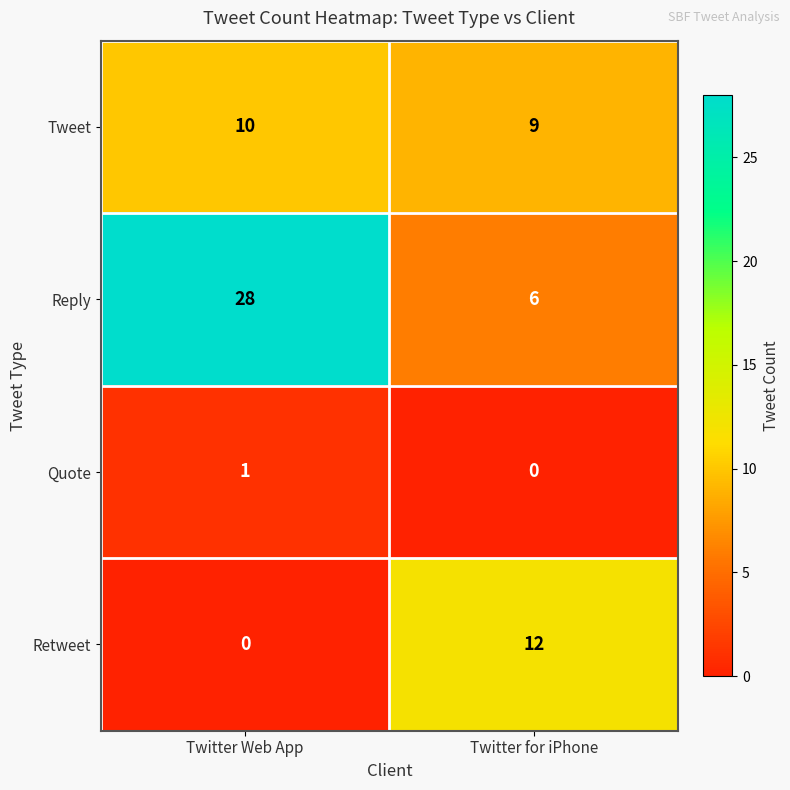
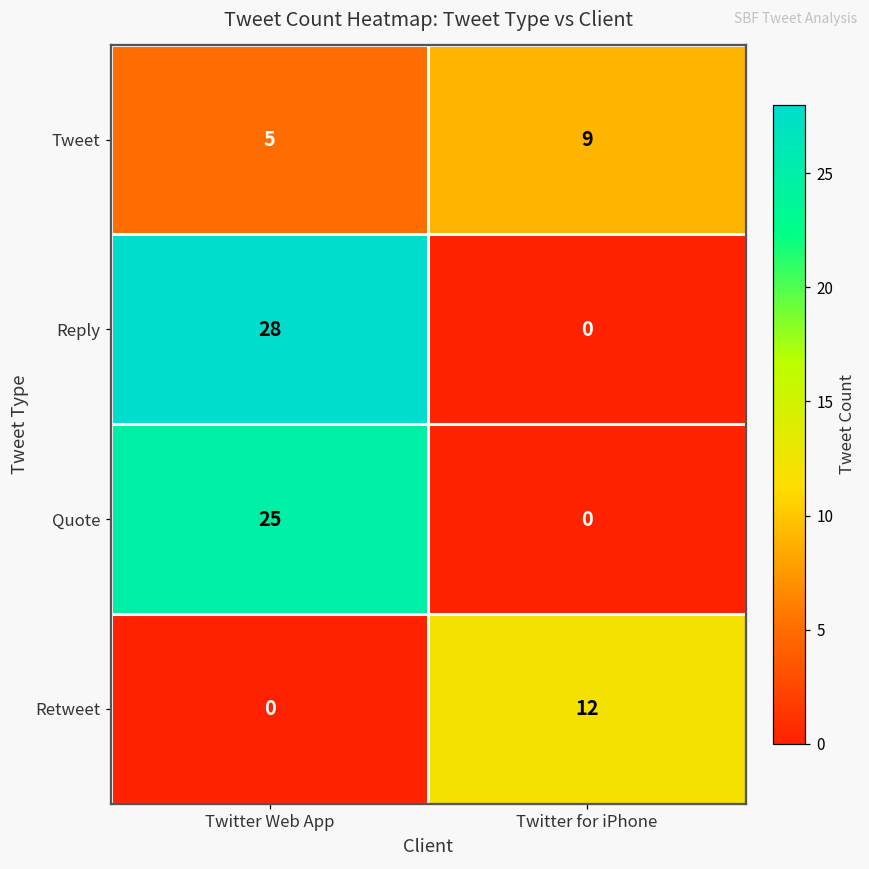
Tweet, Twitter Web App: 10 -> 5
Reply, Twitter for iPhone: 6 -> 0
Quote, Twitter Web App: 1 -> 25
